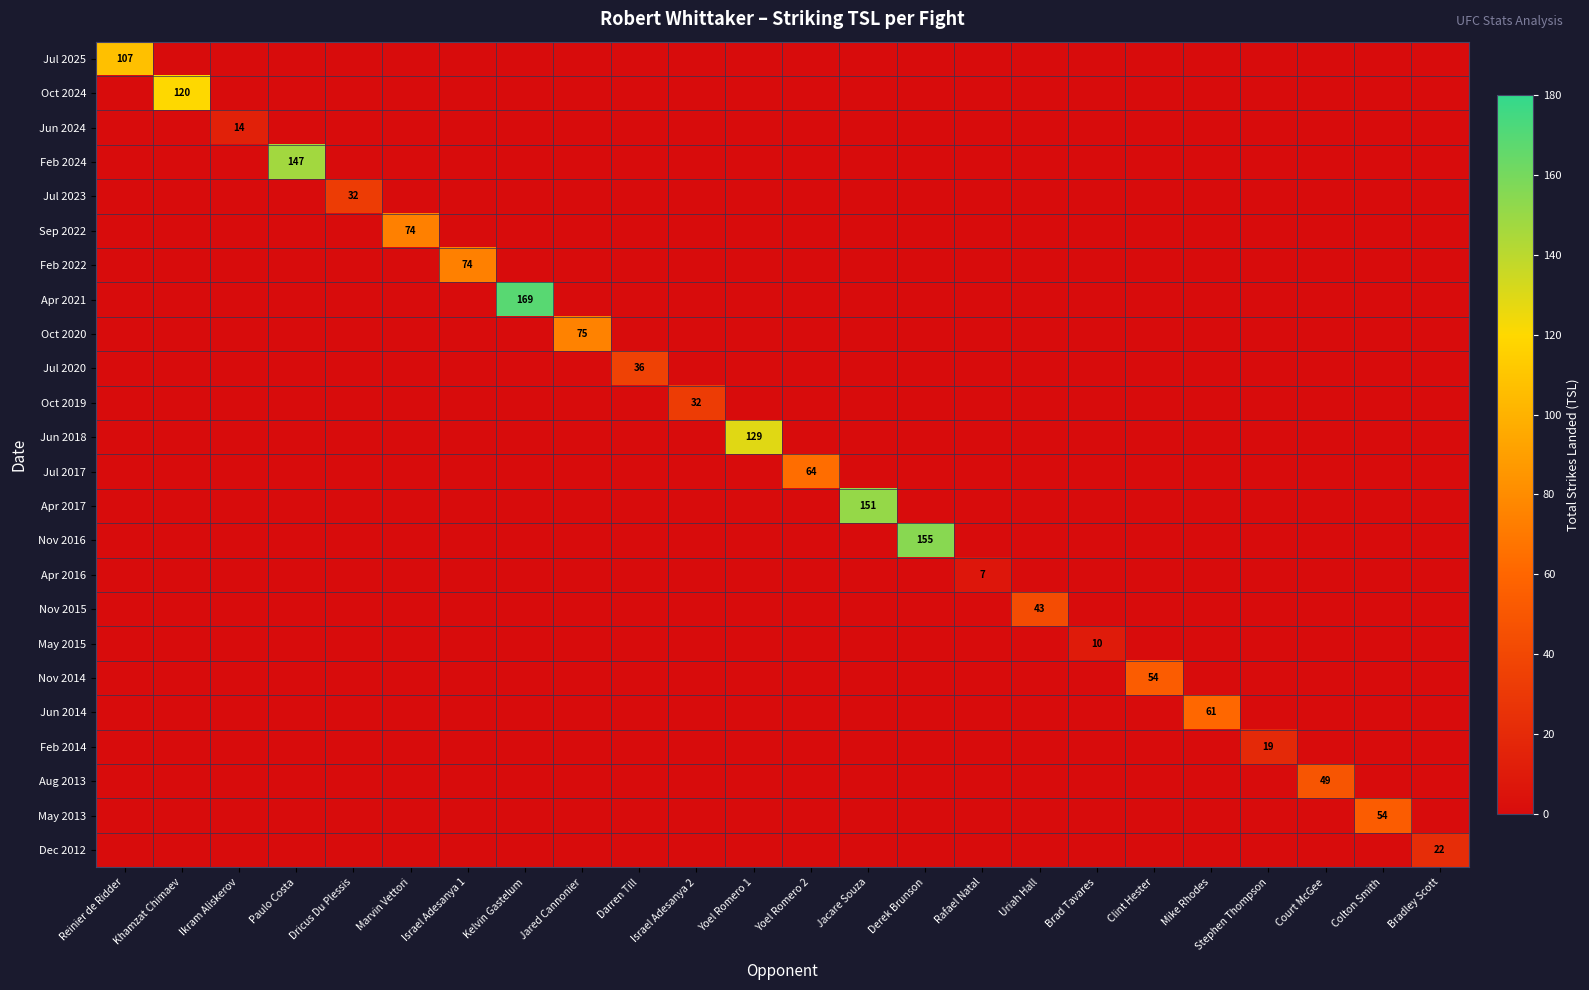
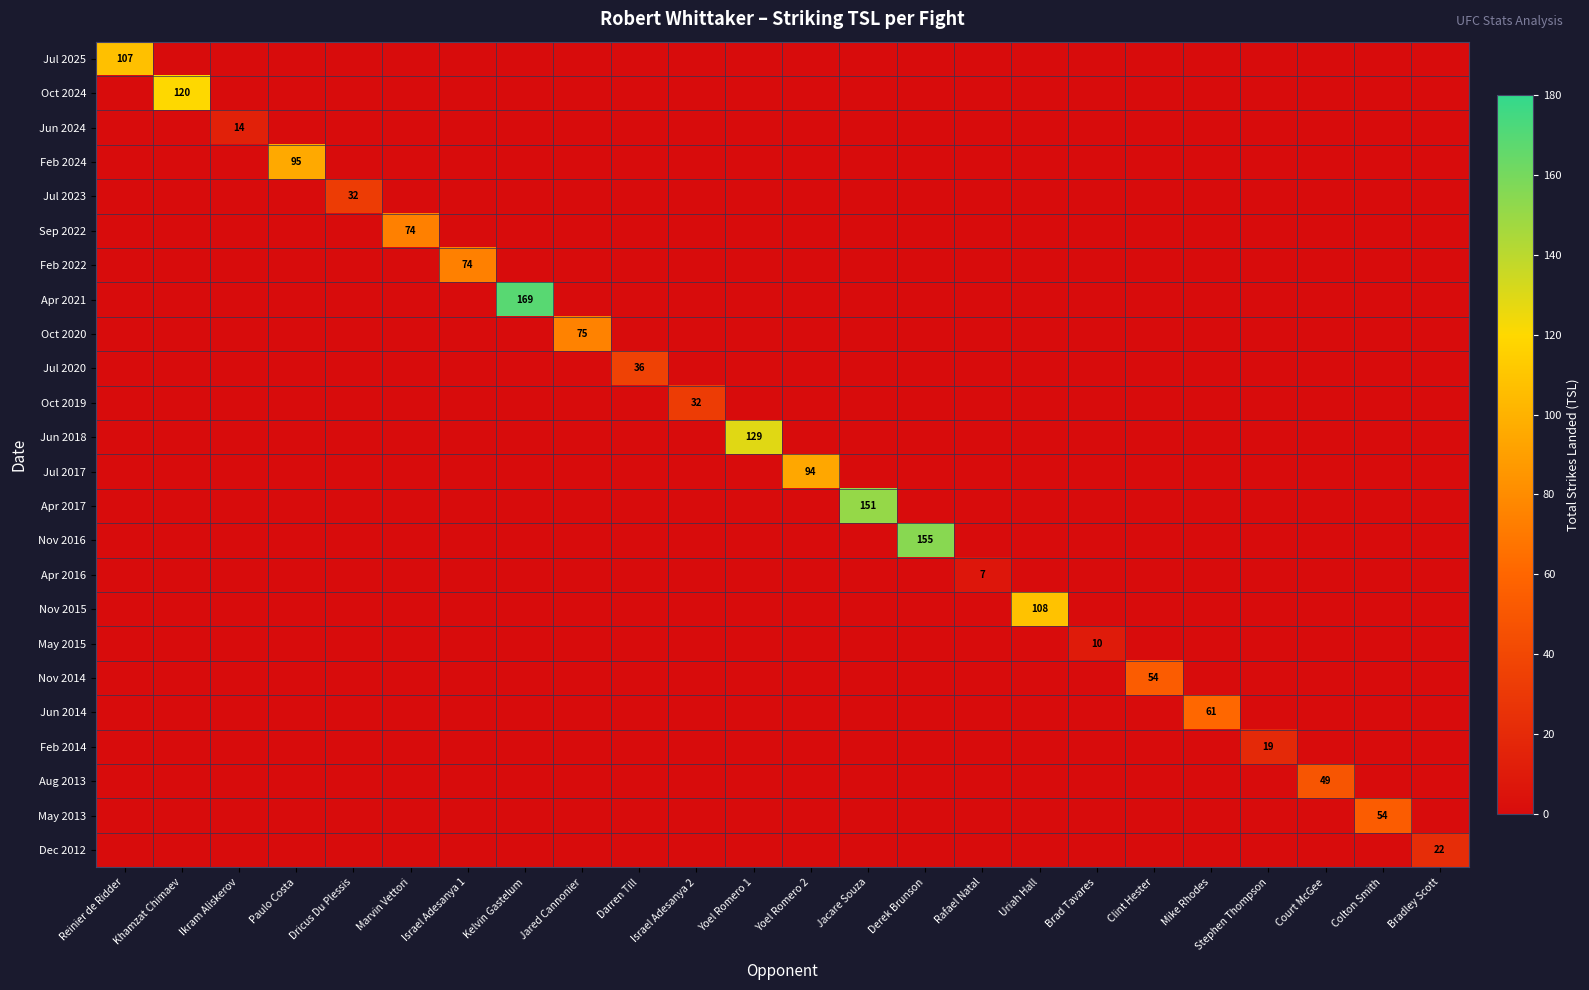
Feb 2024, Paulo Costa: 147 -> 95
Jul 2017, Yoel Romero 2: 64 -> 94
Nov 2015, Uriah Hall: 43 -> 108
